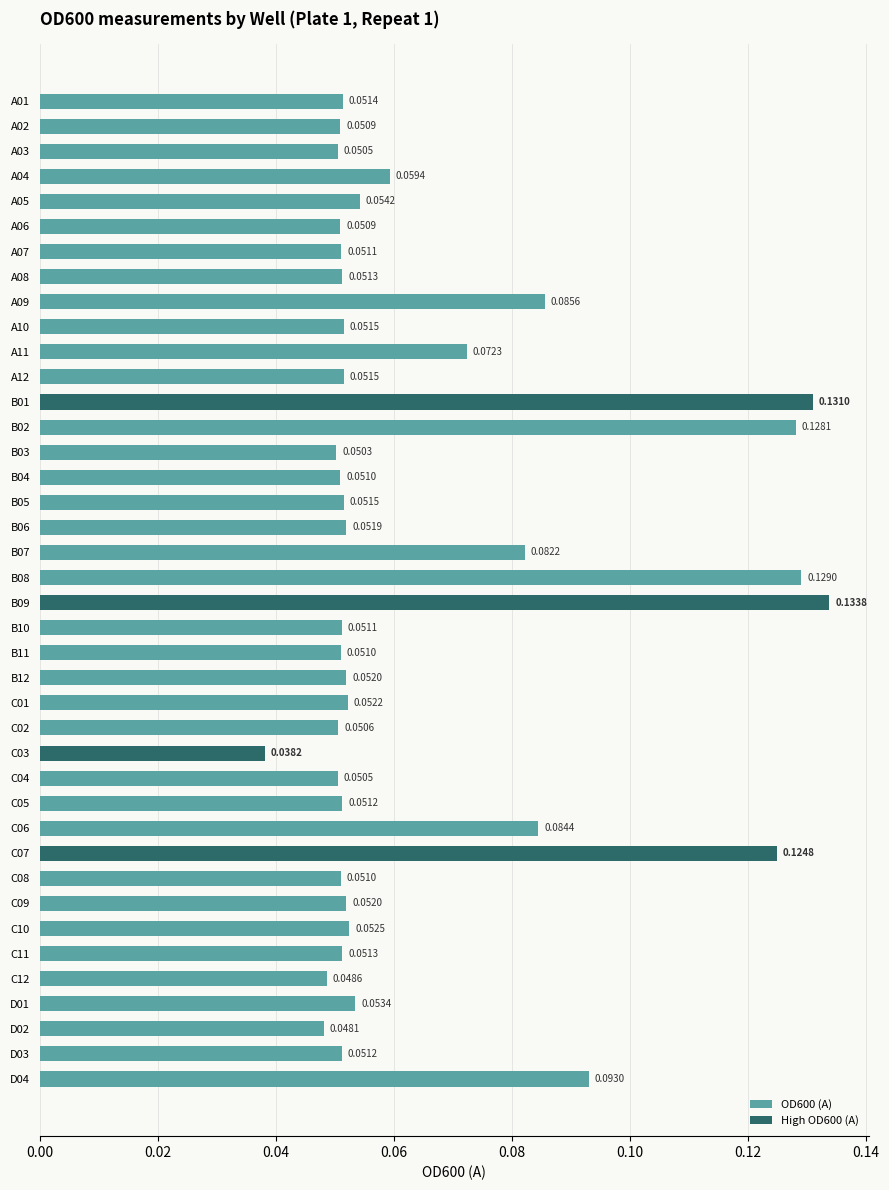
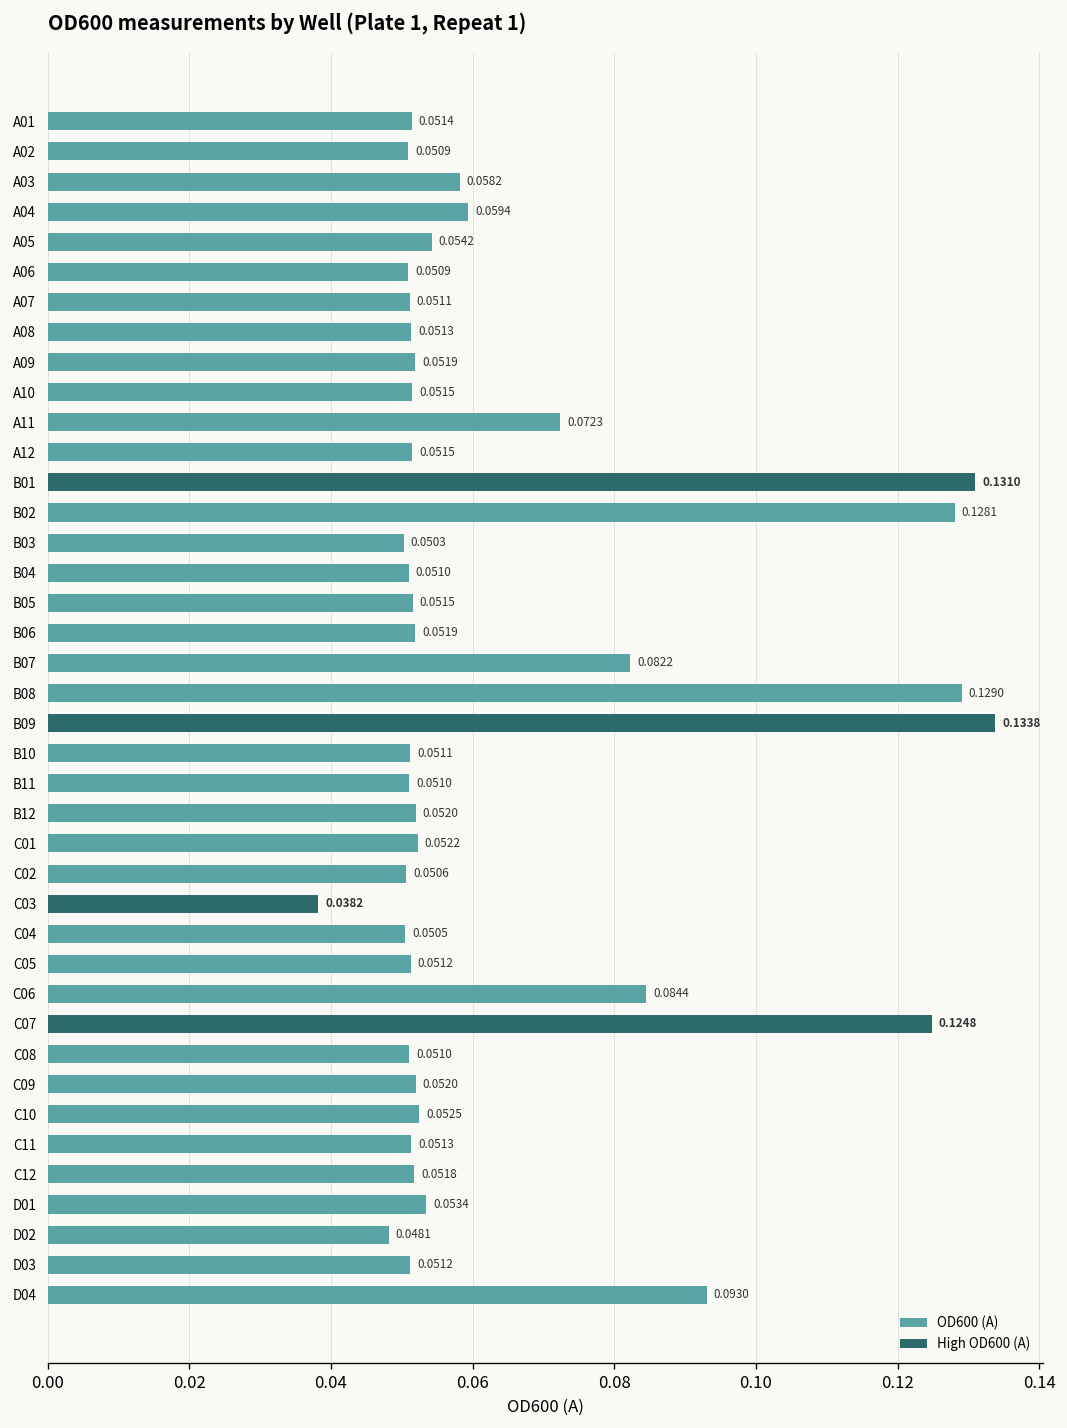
OD600 (A), A03: 0.0505 -> 0.0582
OD600 (A), A09: 0.0856 -> 0.0519
OD600 (A), C12: 0.0486 -> 0.0518
